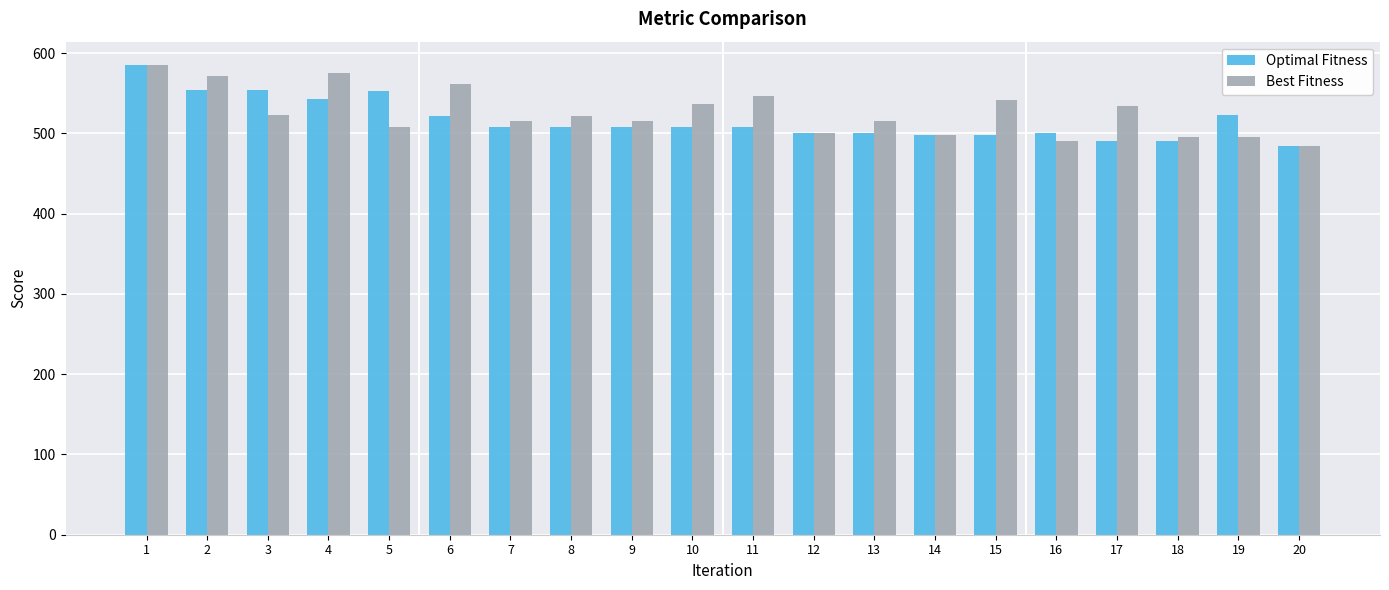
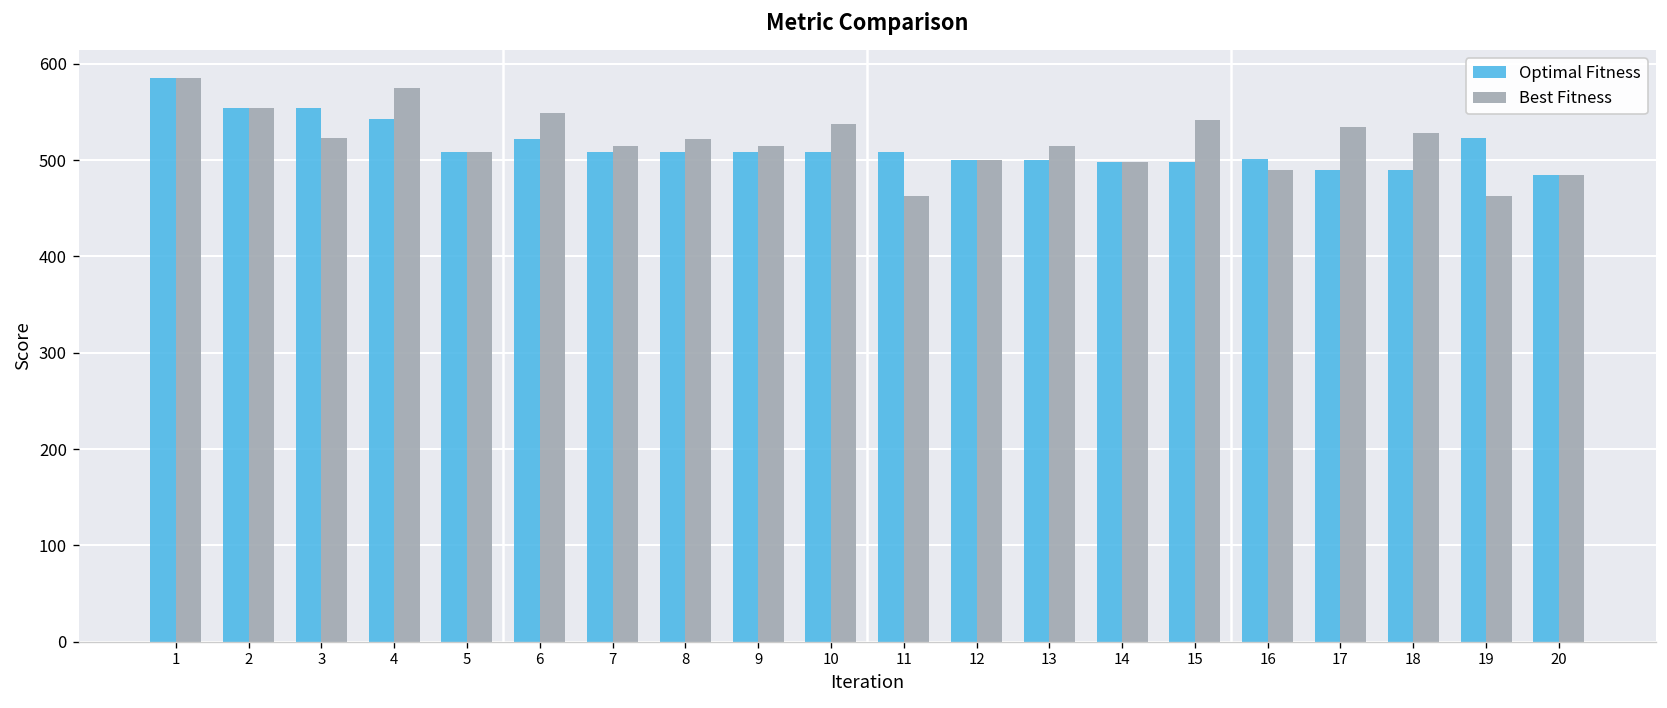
Best Fitness, 2: 570 -> 550
Optimal Fitness, 5: 550 -> 510
Best Fitness, 6: 560 -> 550
Best Fitness, 11: 550 -> 460
Best Fitness, 18: 500 -> 530
Best Fitness, 19: 500 -> 460
